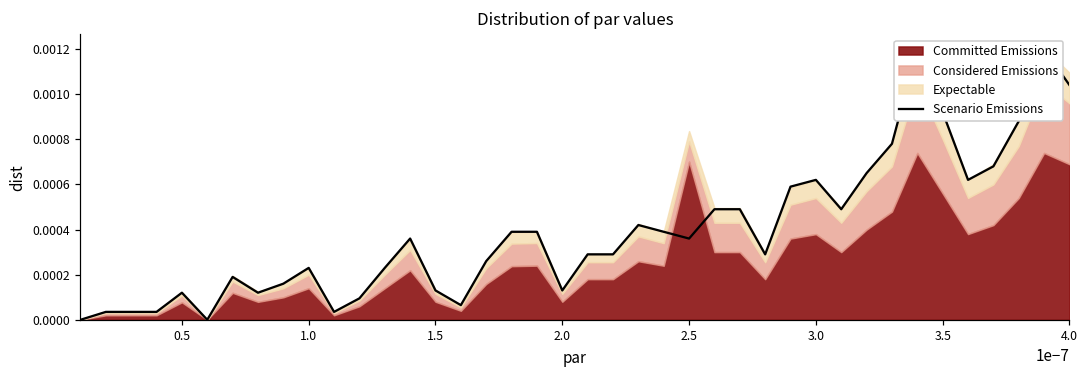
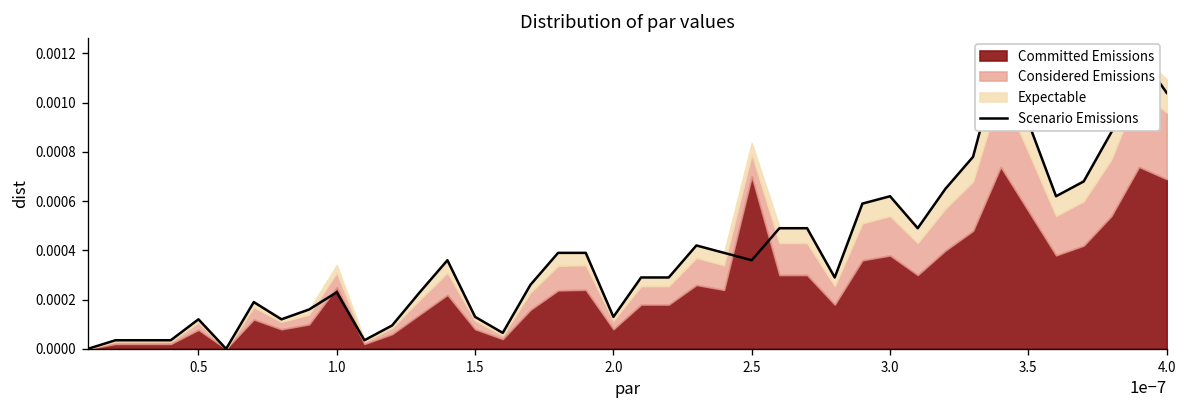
Committed Emissions, 1.0: 0.00014 -> 0.00025
